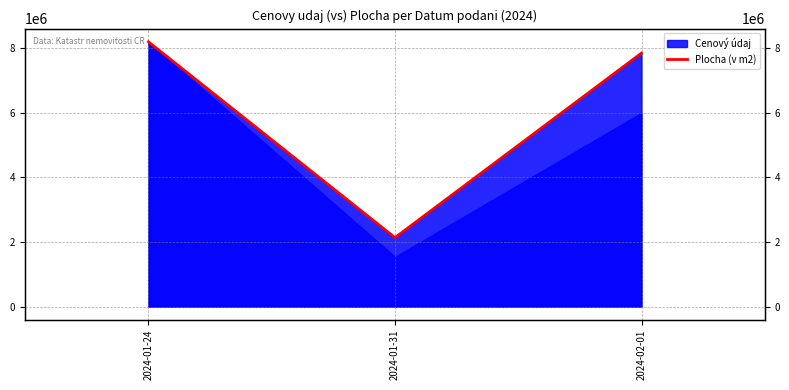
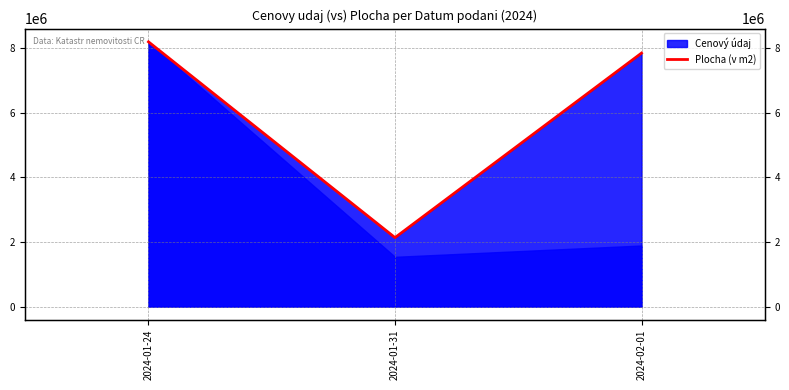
Cenový údaj, 2024-02-01: 6000000 -> 1900000
